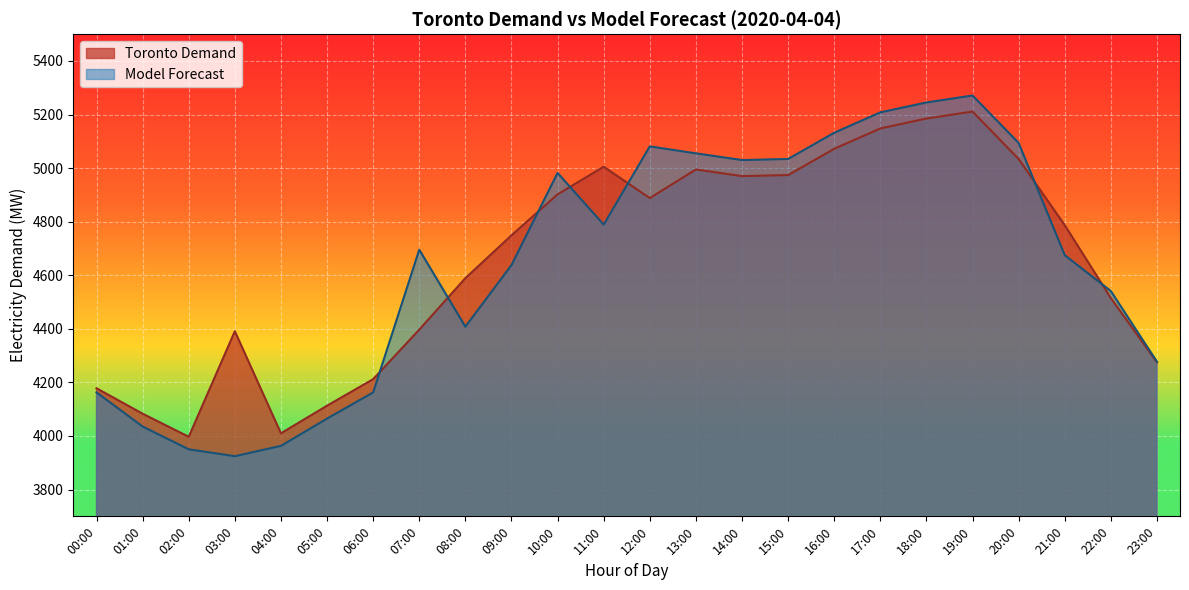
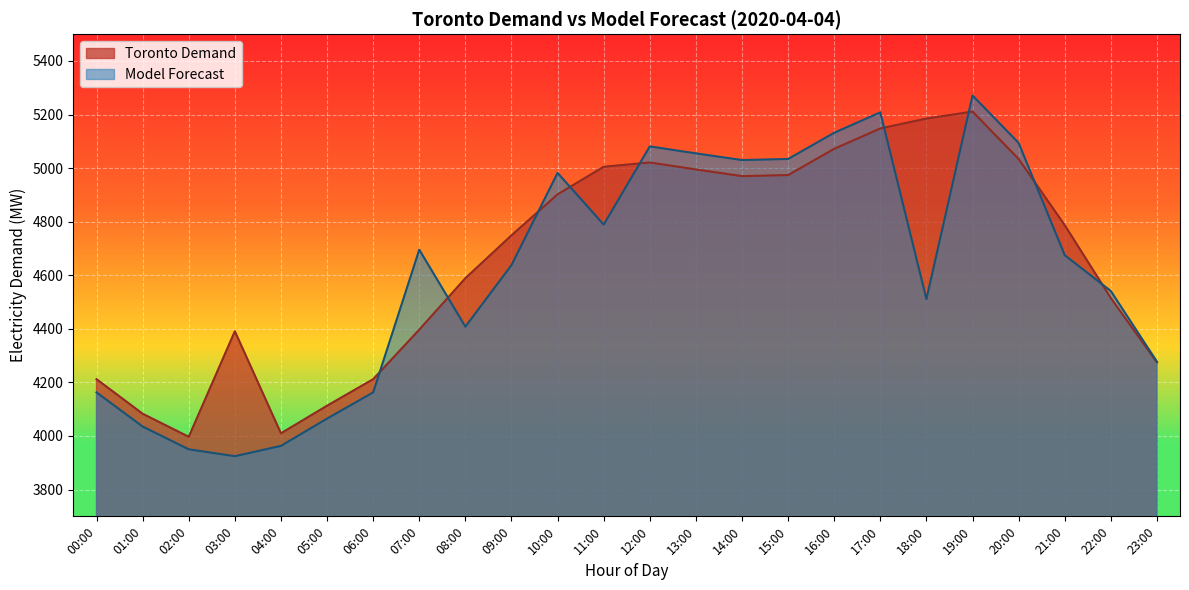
Toronto Demand, 00:00: 4180 -> 4210
Toronto Demand, 12:00: 4890 -> 5020
Model Forecast, 18:00: 5250 -> 4510
